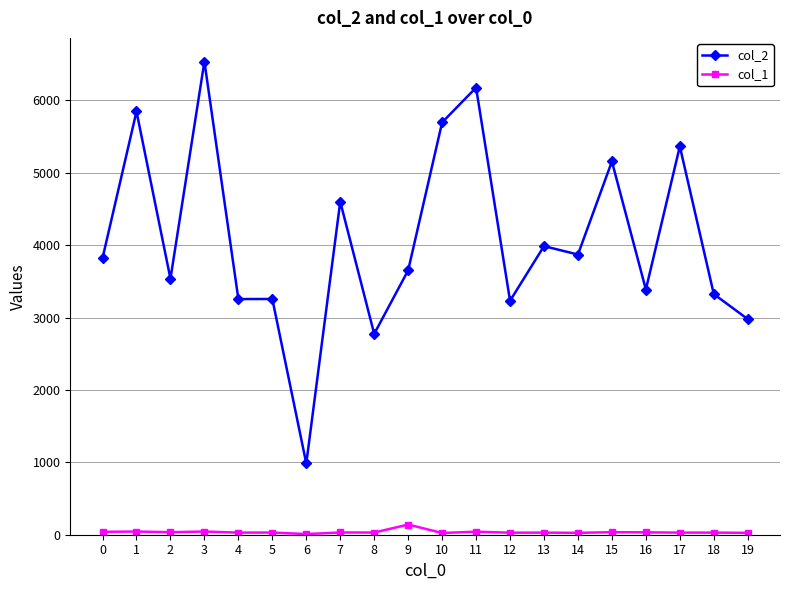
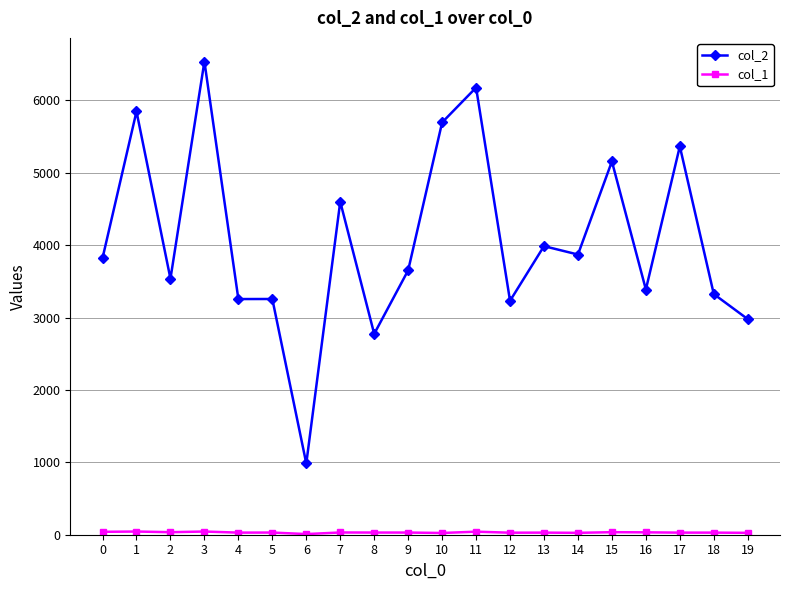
col_1, 9: 100 -> 0
